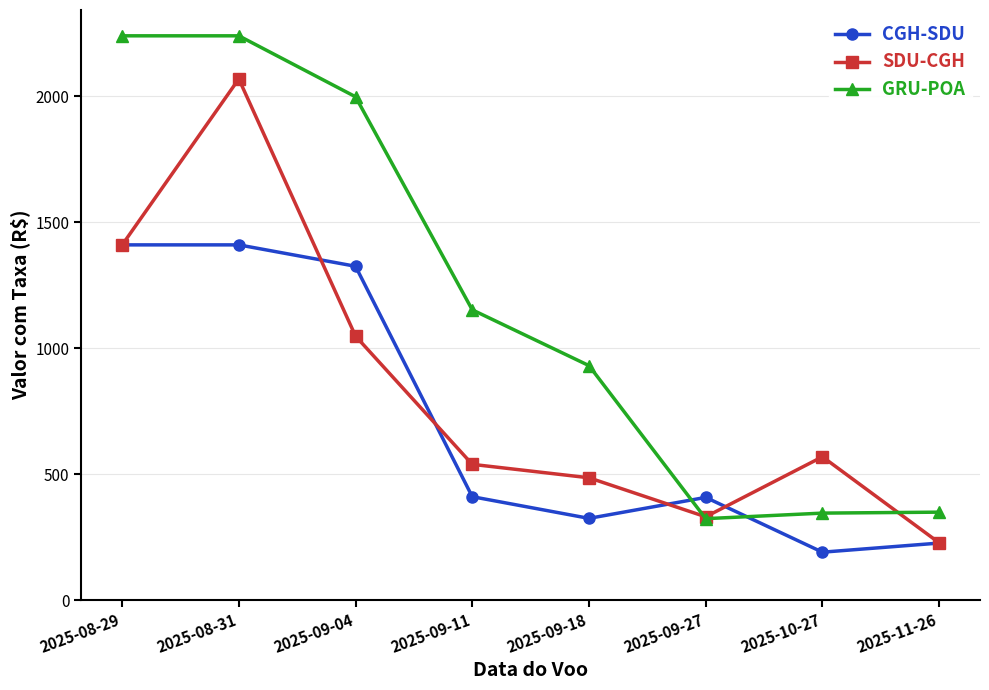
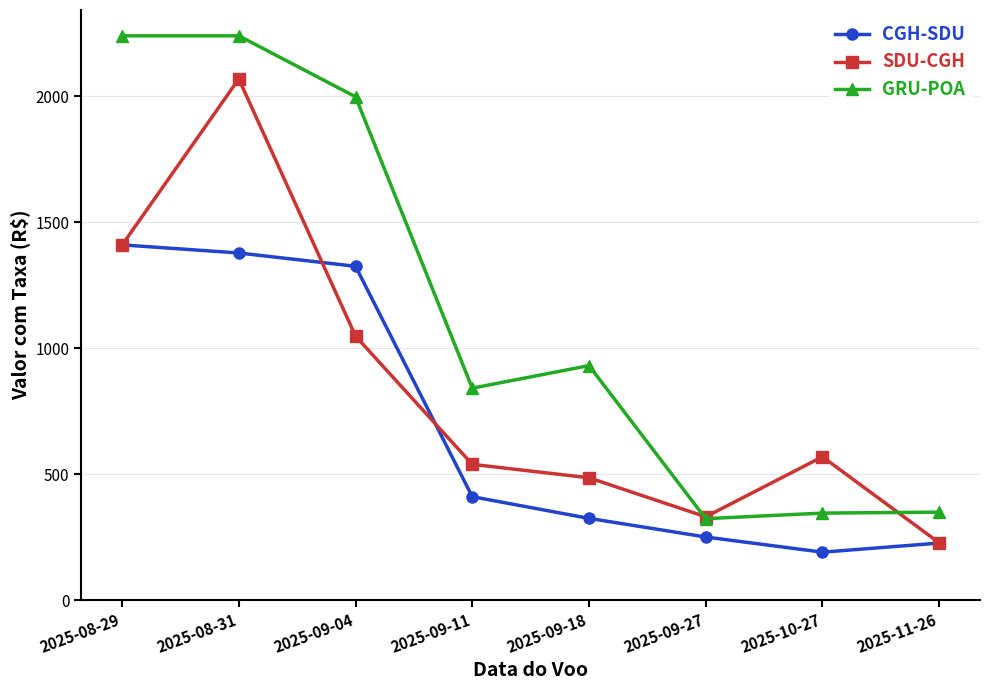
CGH-SDU, 2025-08-31: 1410 -> 1380
GRU-POA, 2025-09-11: 1150 -> 840
CGH-SDU, 2025-09-27: 410 -> 250
